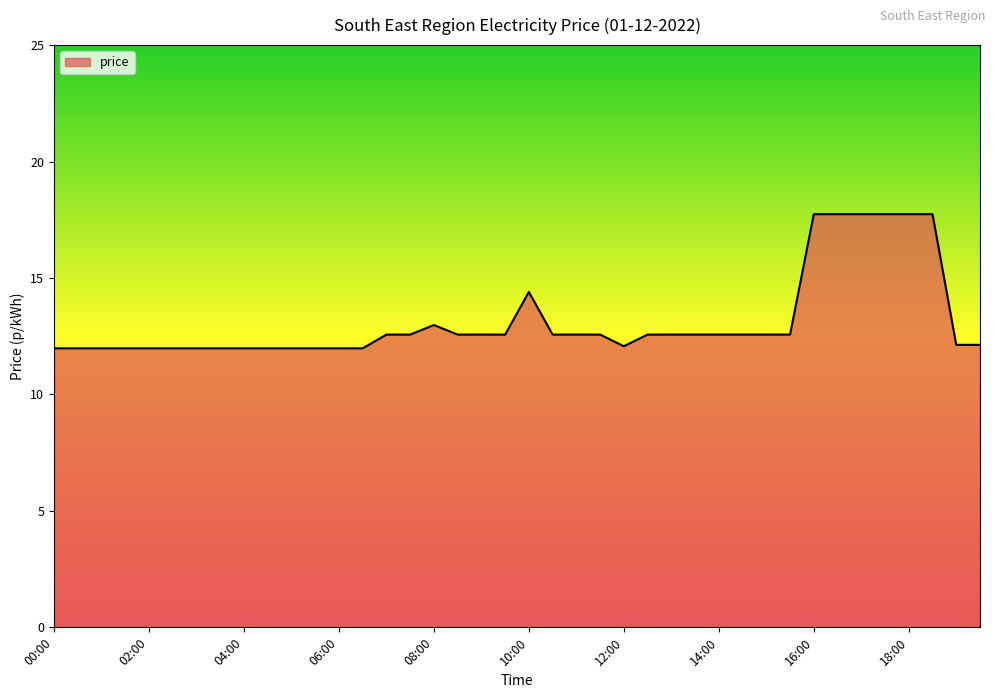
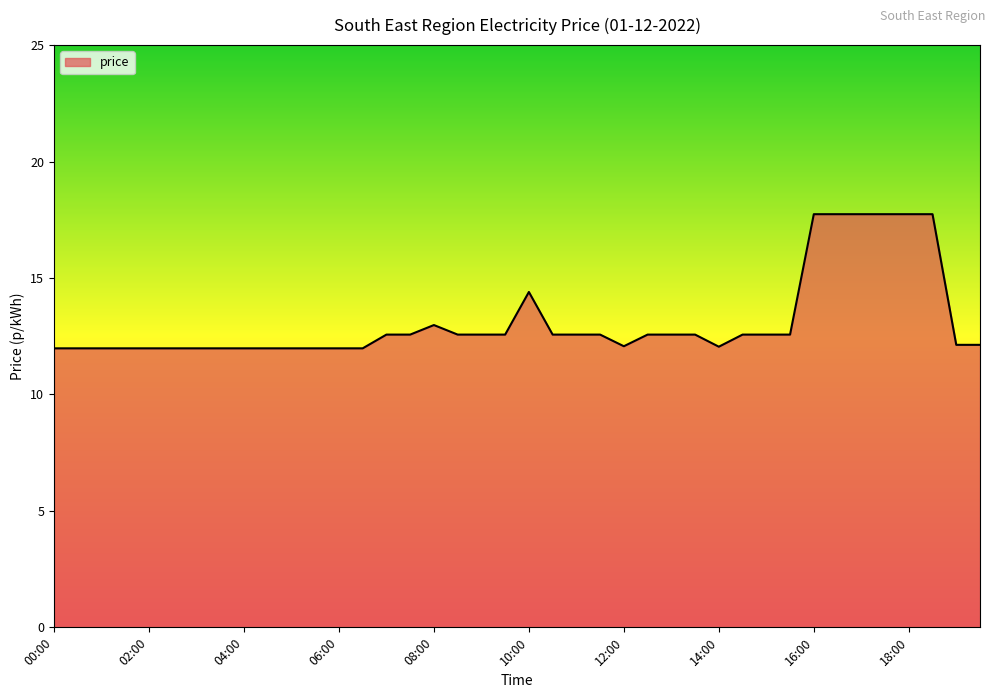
14:00: 12.6 -> 12.1
